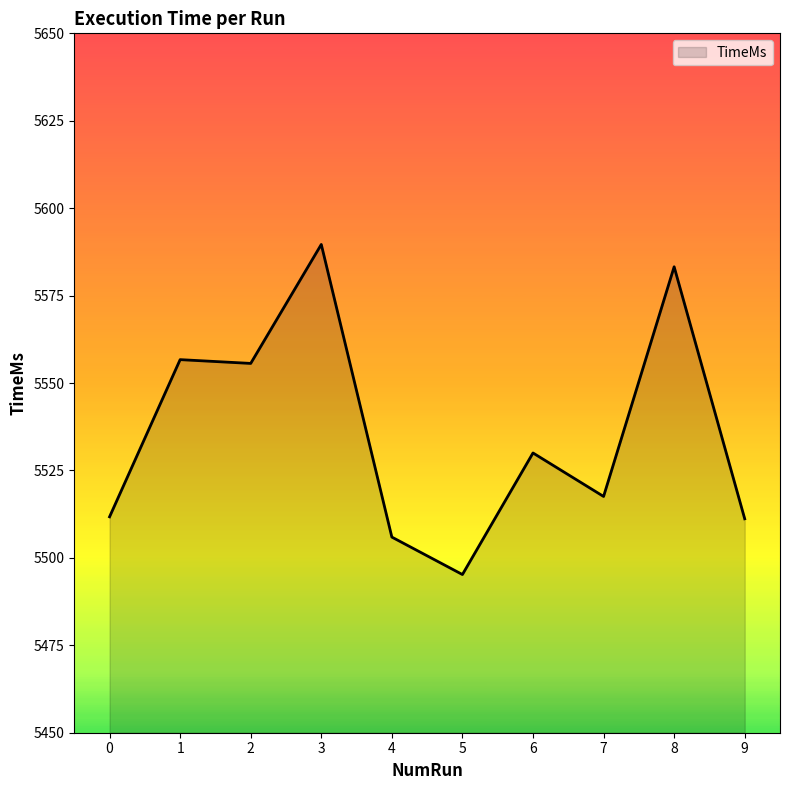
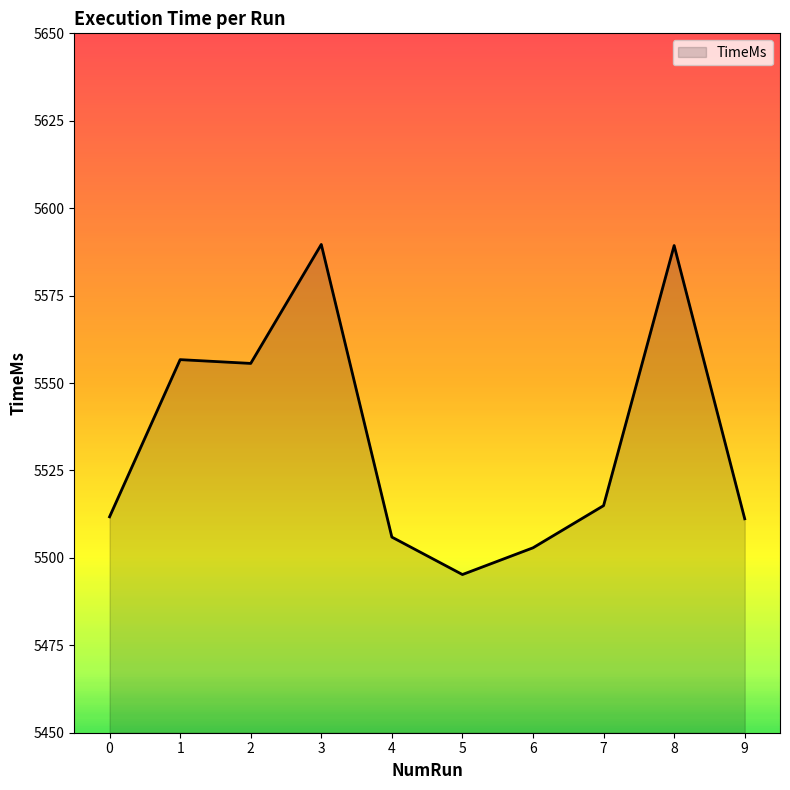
6: 5530 -> 5503
7: 5518 -> 5515
8: 5583 -> 5589
